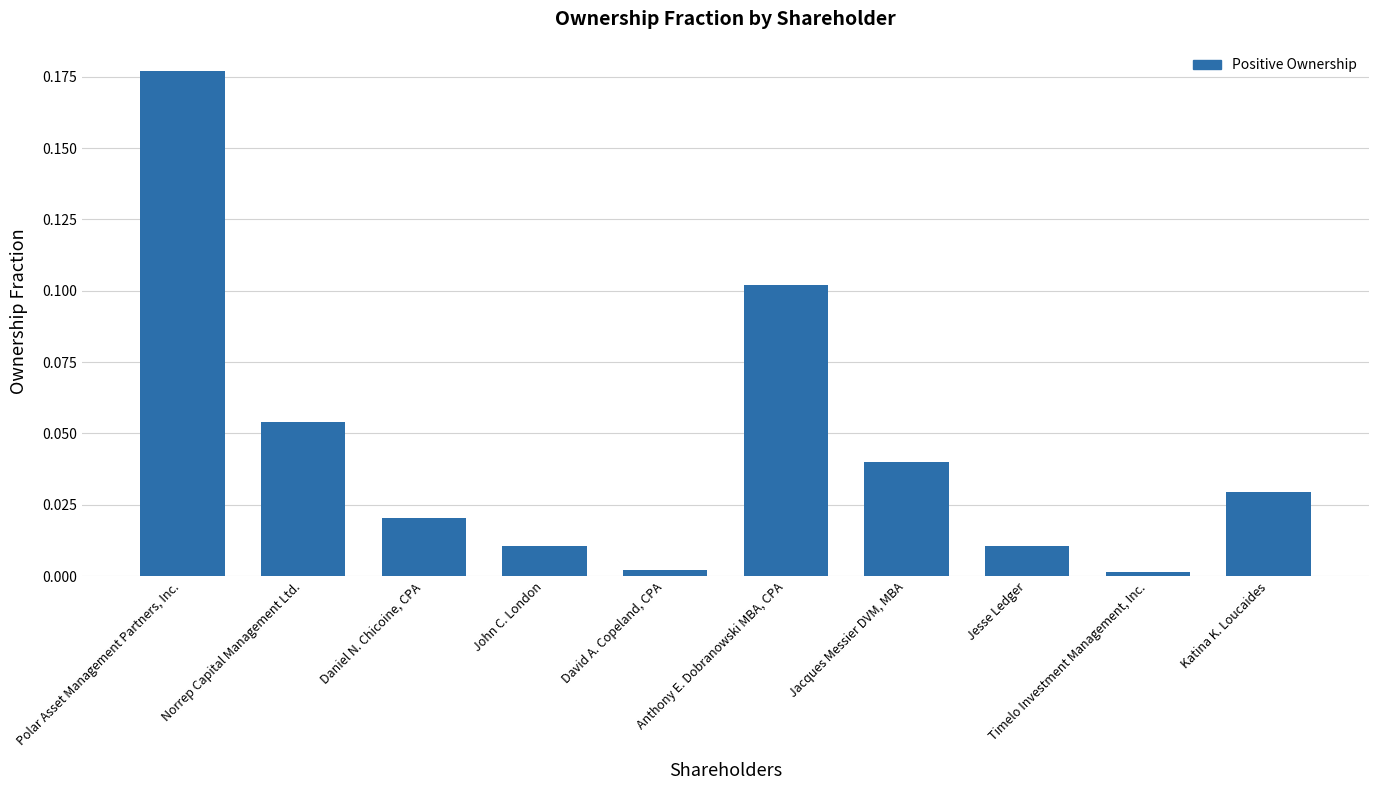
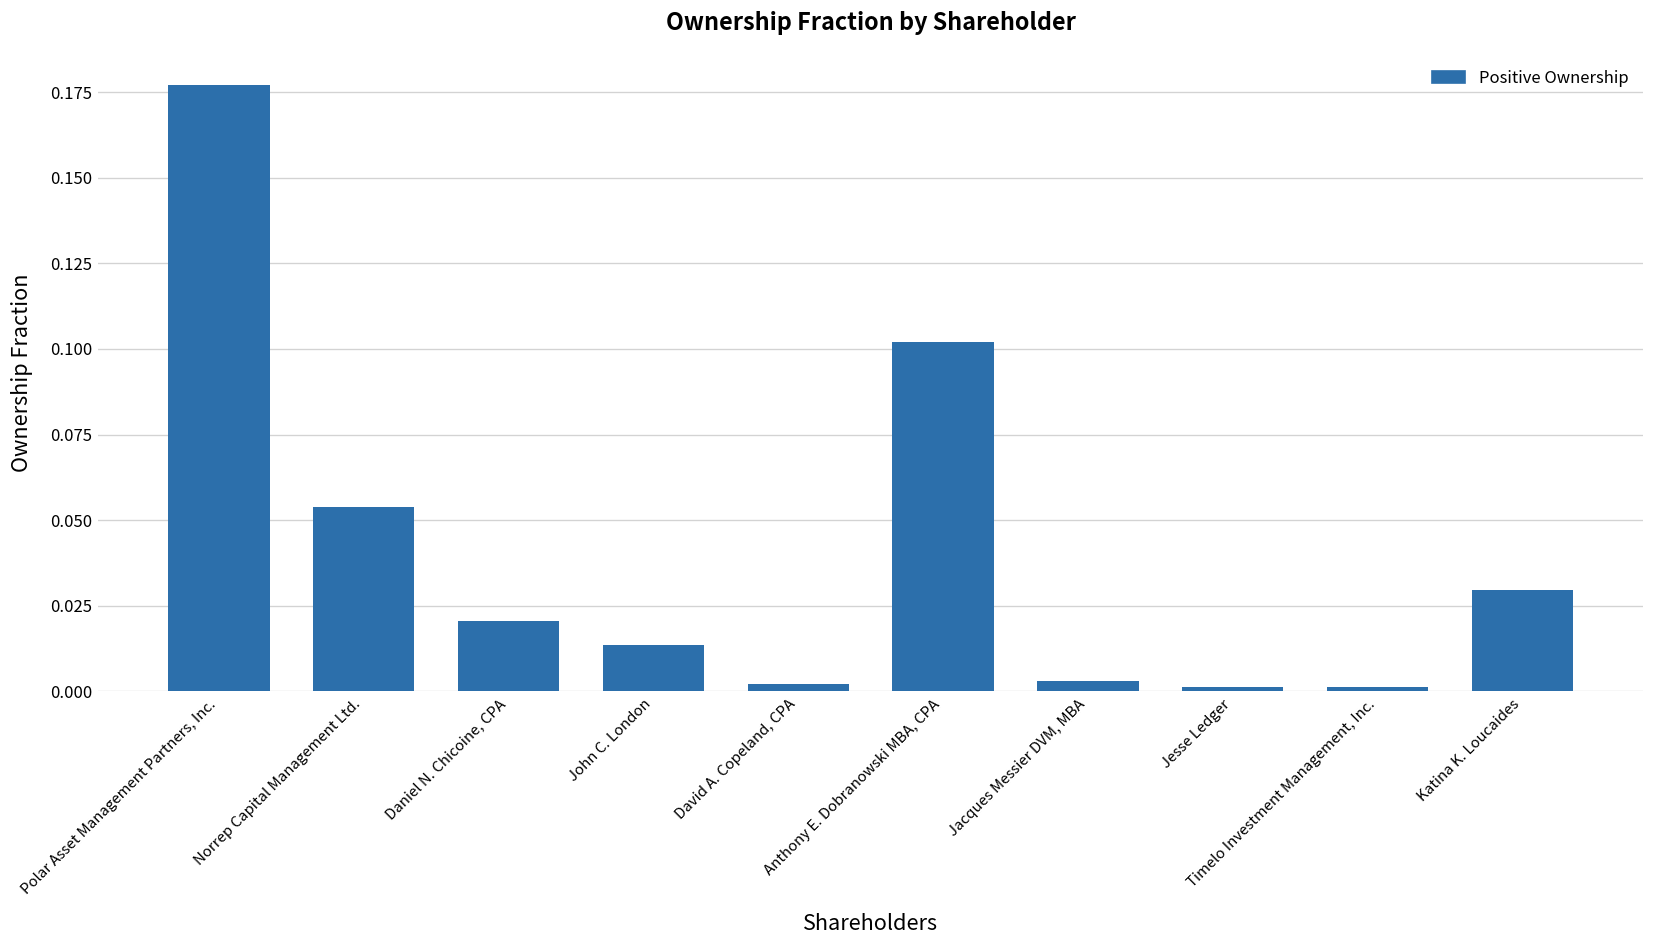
John C. London: 0.011 -> 0.014
Jacques Messier DVM, MBA: 0.040 -> 0.003
Jesse Ledger: 0.011 -> 0.001
